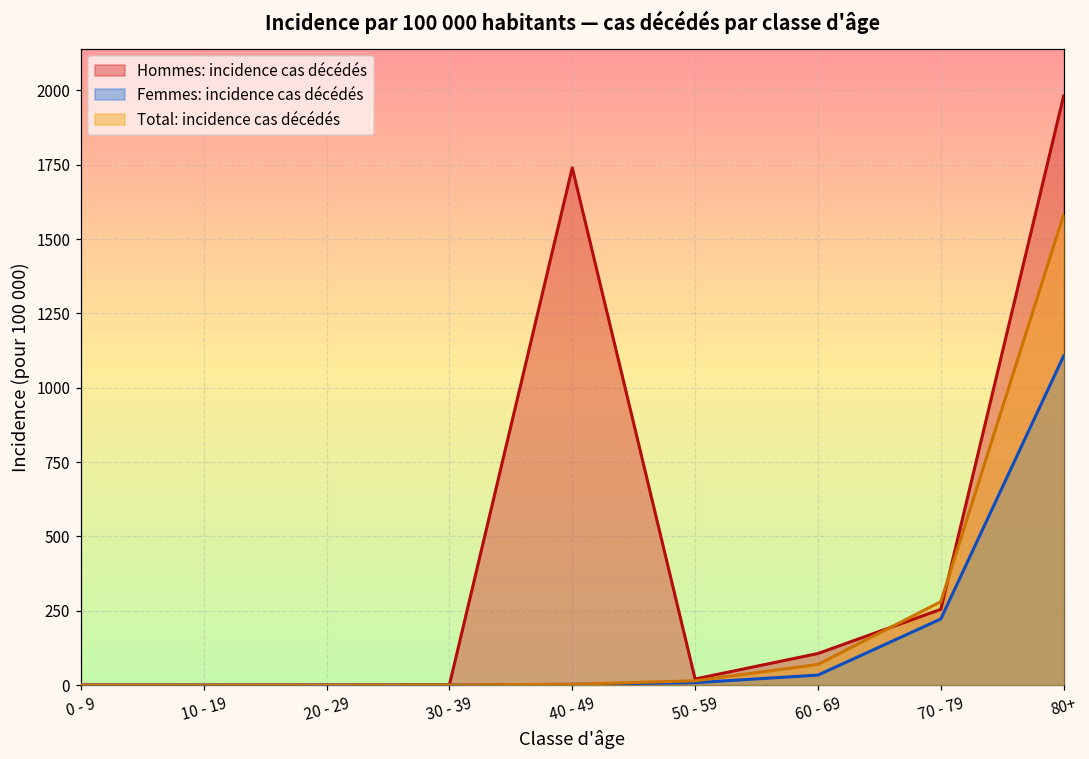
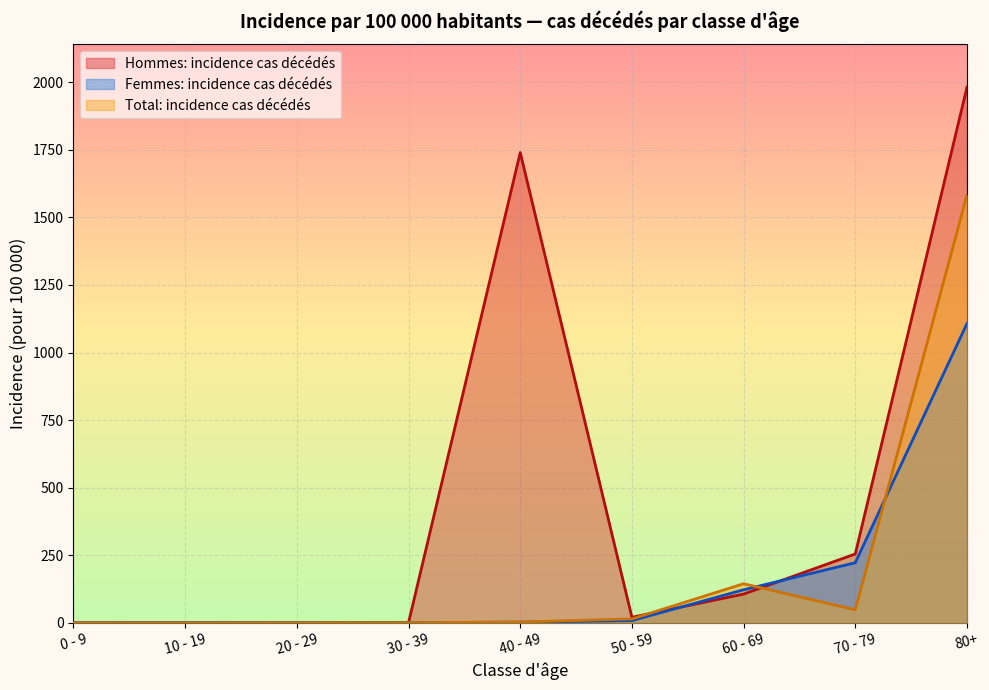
Femmes: incidence cas décédés, 60 - 69: 30 -> 120
Total: incidence cas décédés, 60 - 69: 70 -> 140
Total: incidence cas décédés, 70 - 79: 280 -> 50
